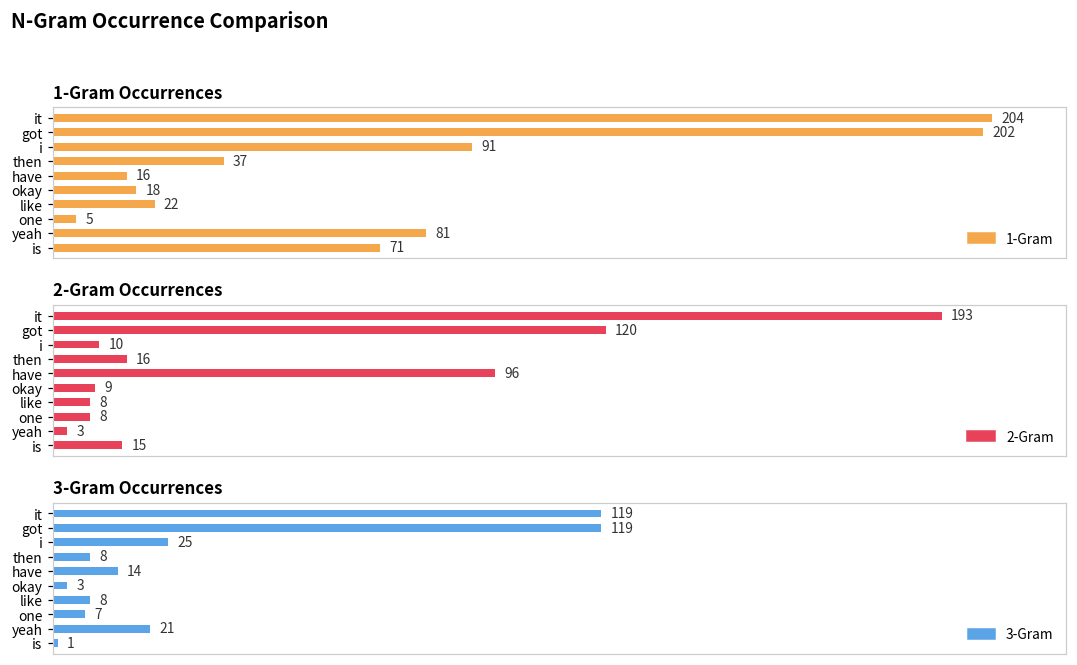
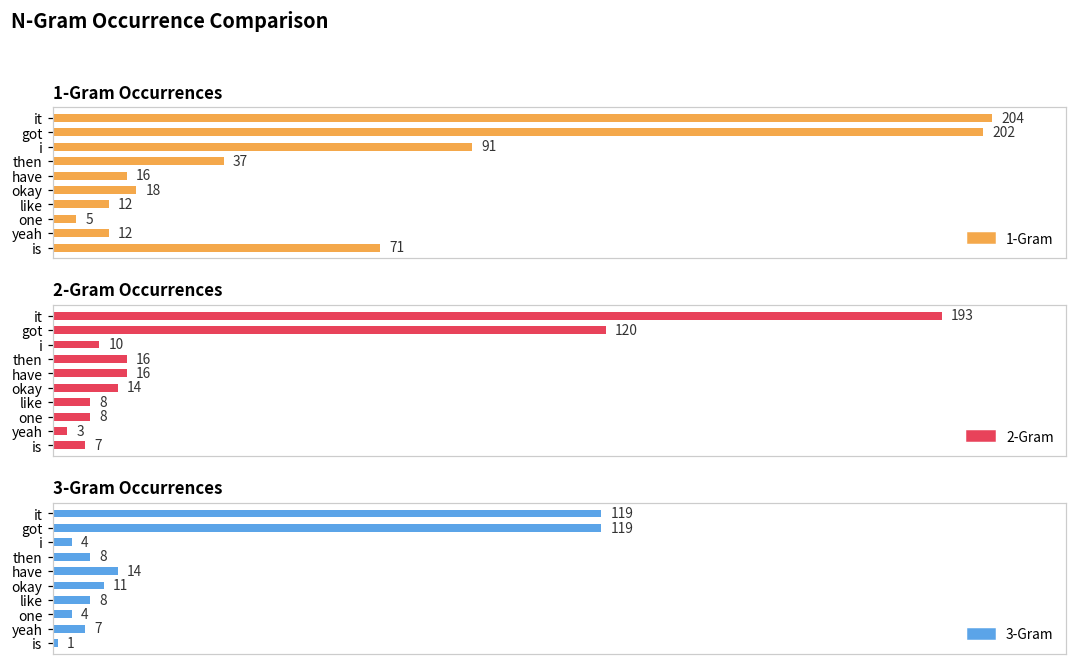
1-Gram Occurrences, like: 22 -> 12
1-Gram Occurrences, yeah: 81 -> 12
2-Gram Occurrences, have: 96 -> 16
2-Gram Occurrences, okay: 9 -> 14
2-Gram Occurrences, is: 15 -> 7
3-Gram Occurrences, i: 25 -> 4
3-Gram Occurrences, okay: 3 -> 11
3-Gram Occurrences, one: 7 -> 4
3-Gram Occurrences, yeah: 21 -> 7
